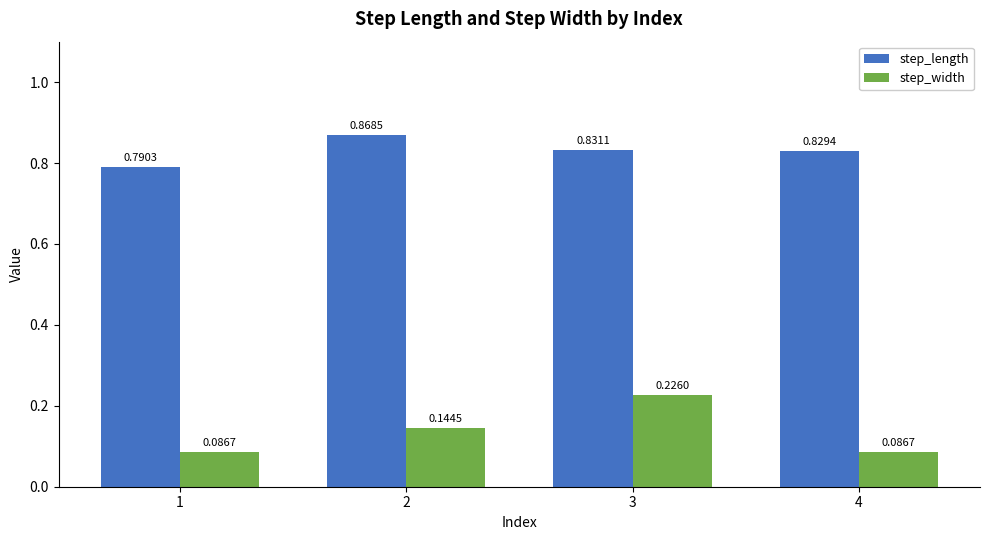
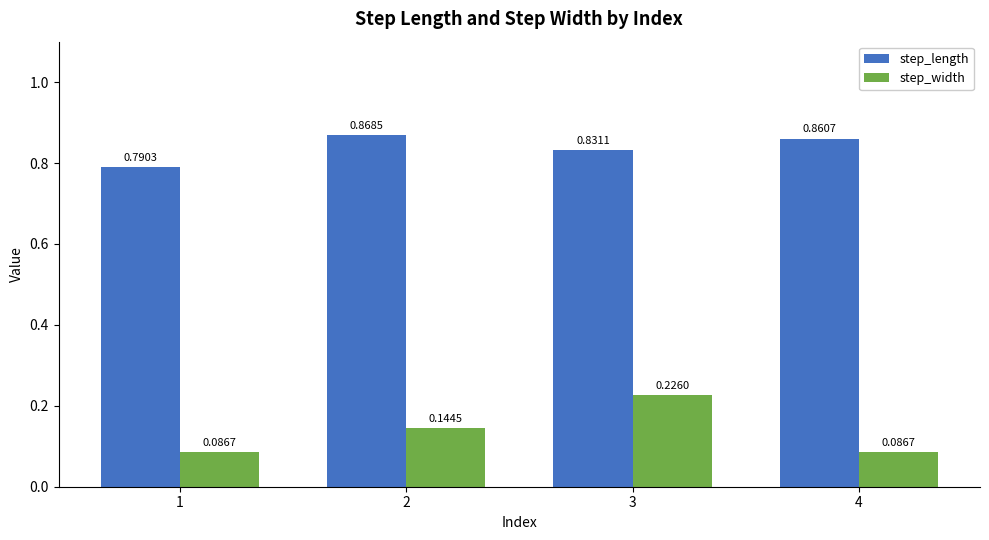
step_length, 4: 0.8294 -> 0.8607
